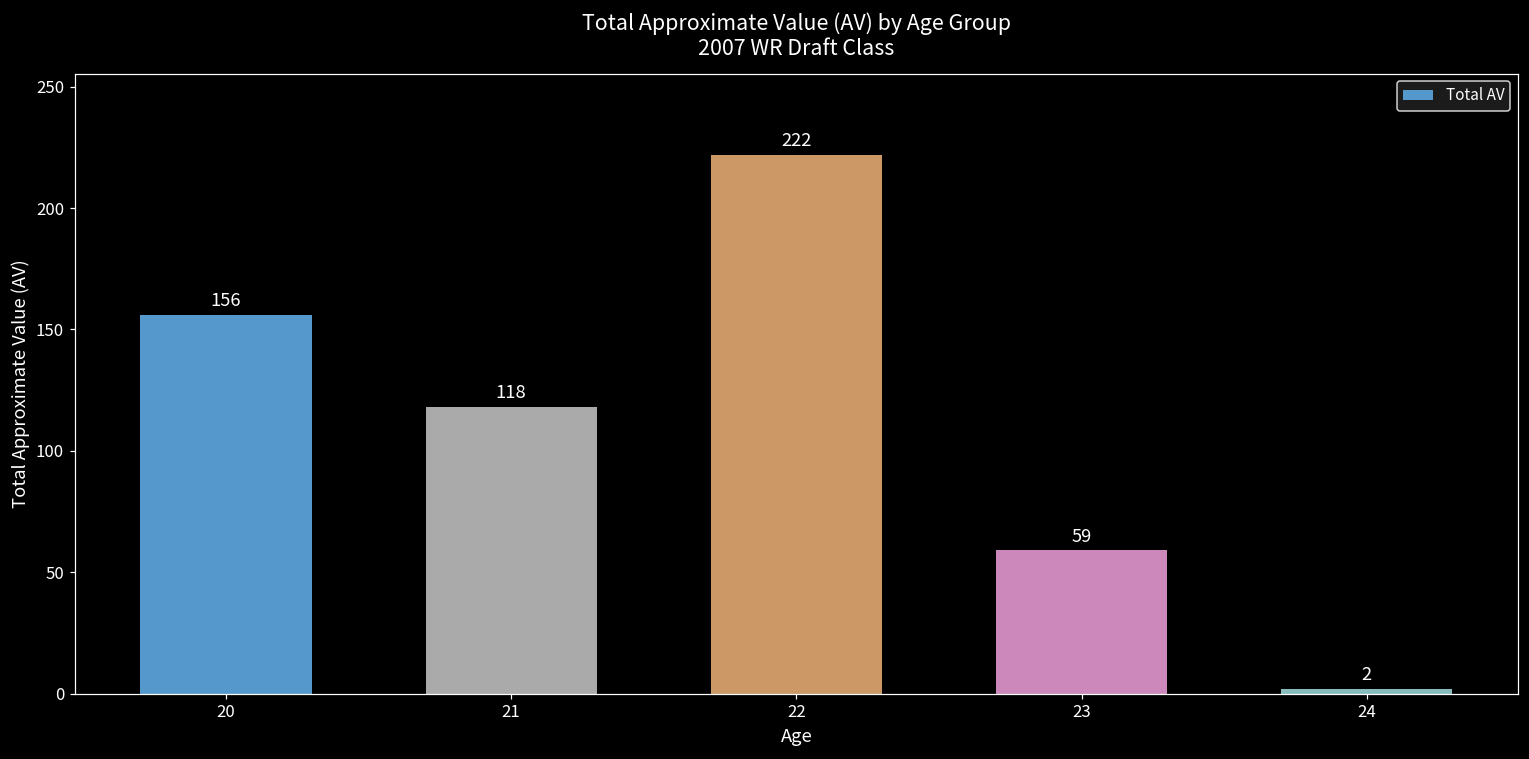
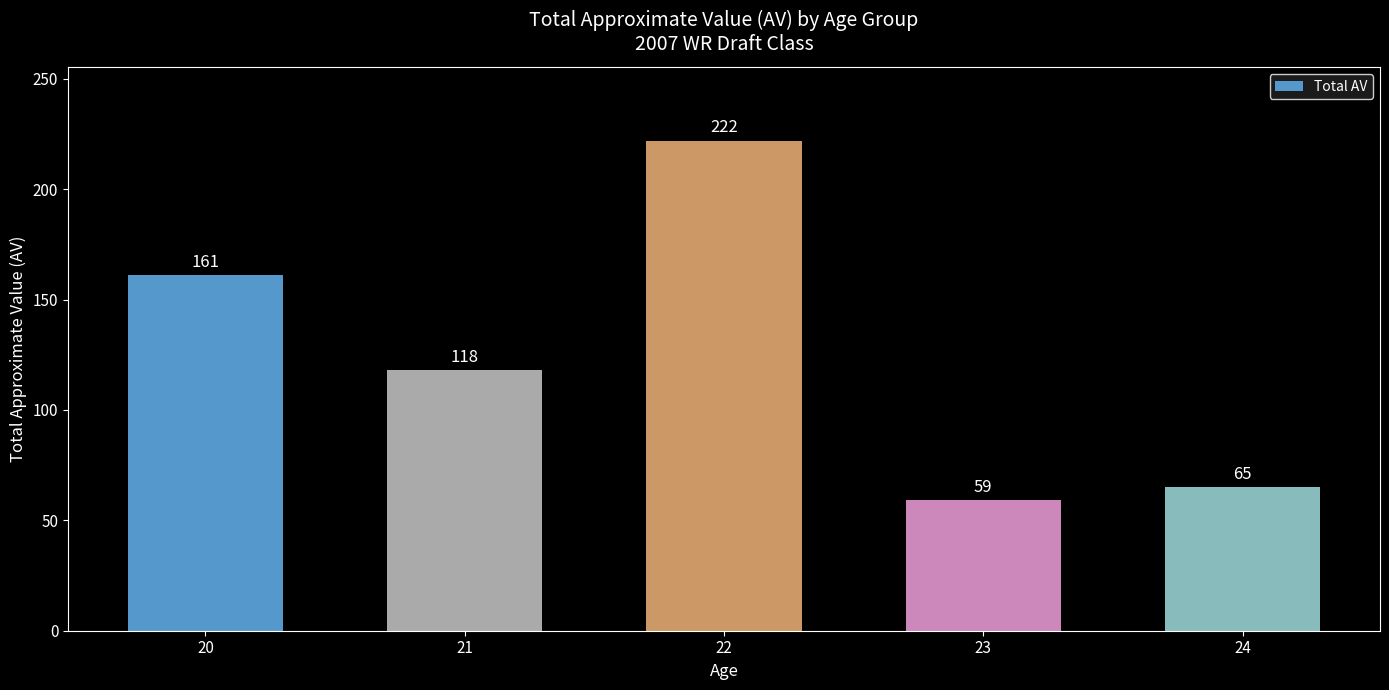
20: 156 -> 161
24: 2 -> 65
